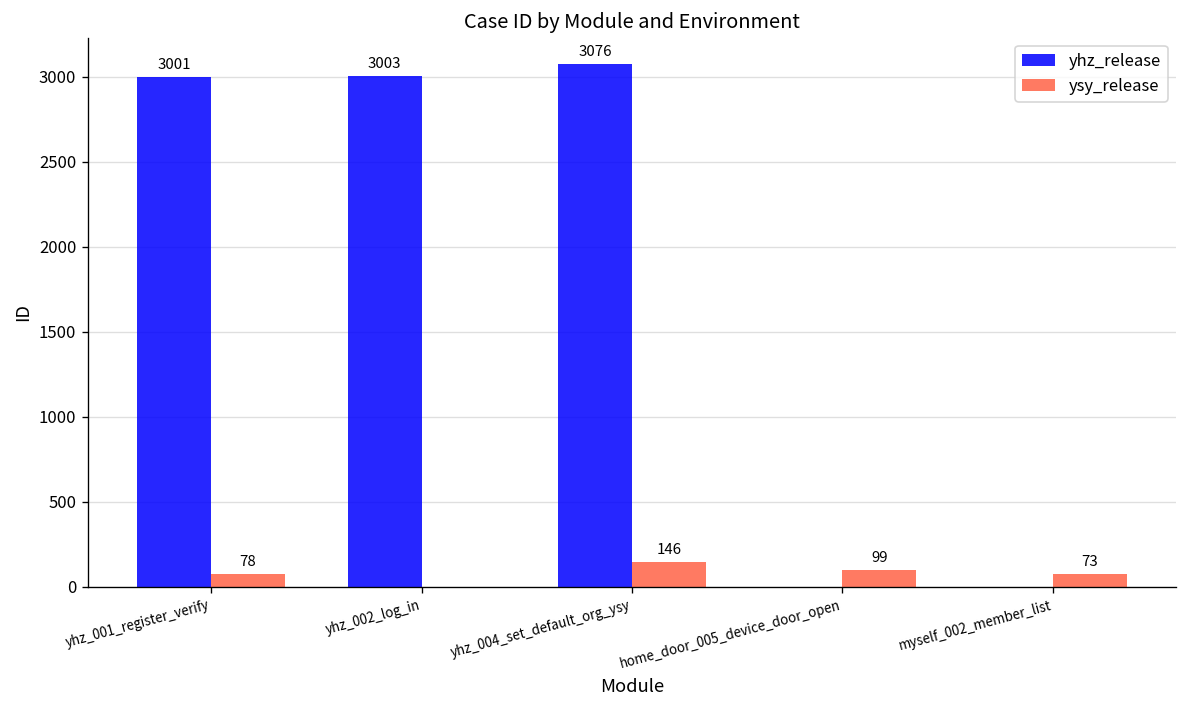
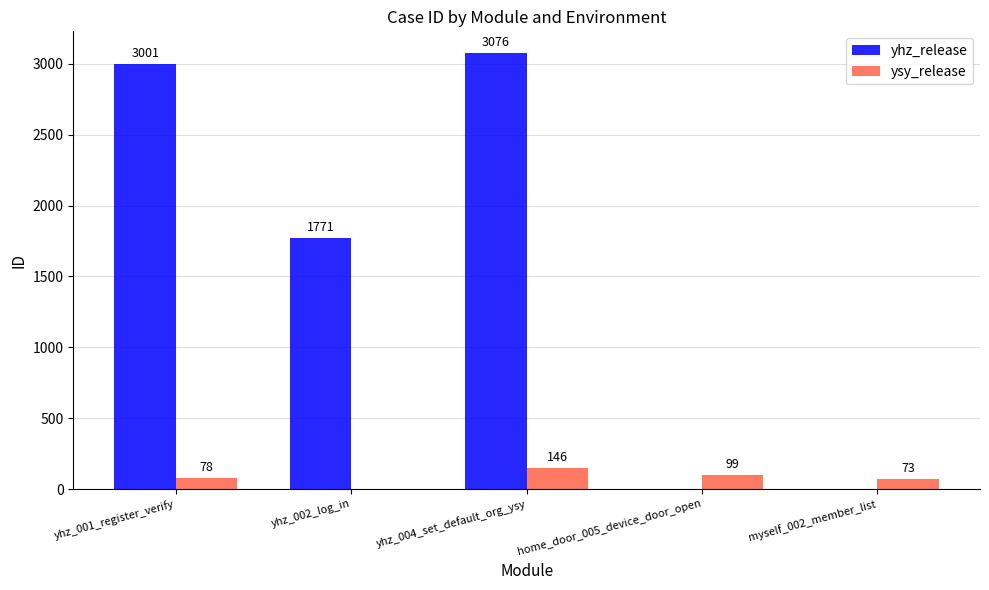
yhz_release, yhz_002_log_in: 3003 -> 1771
